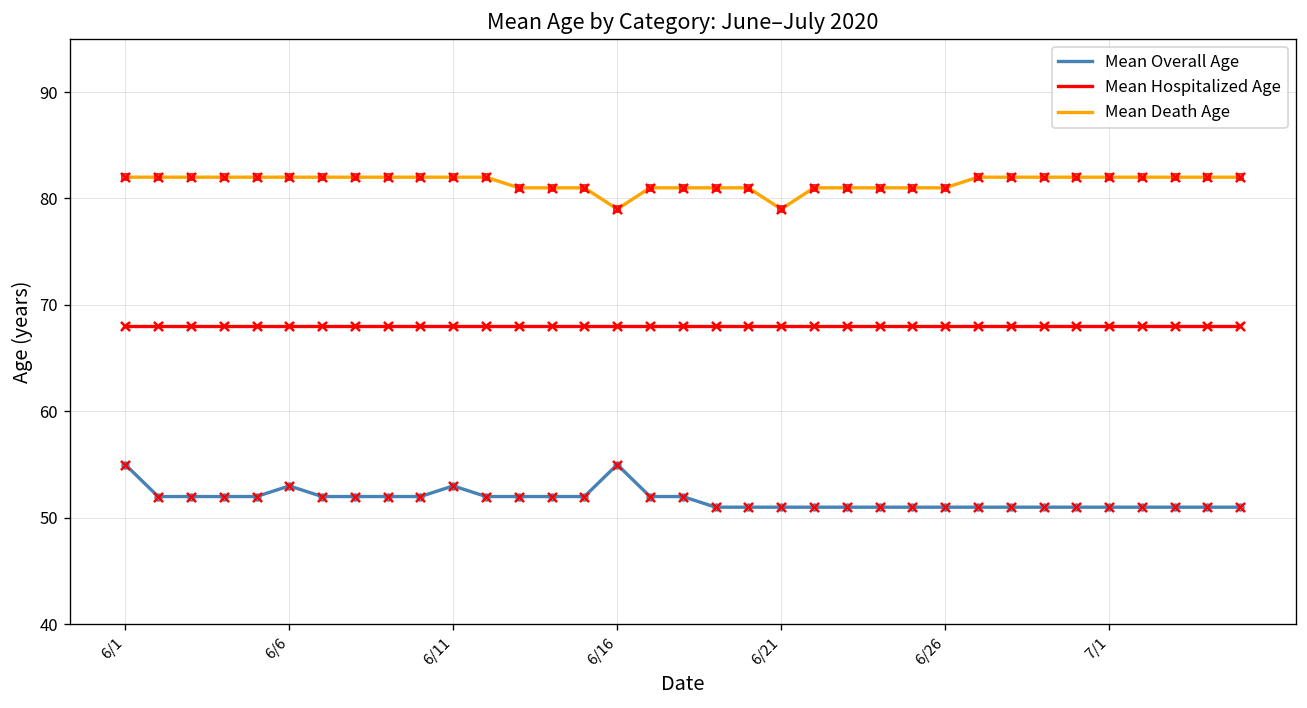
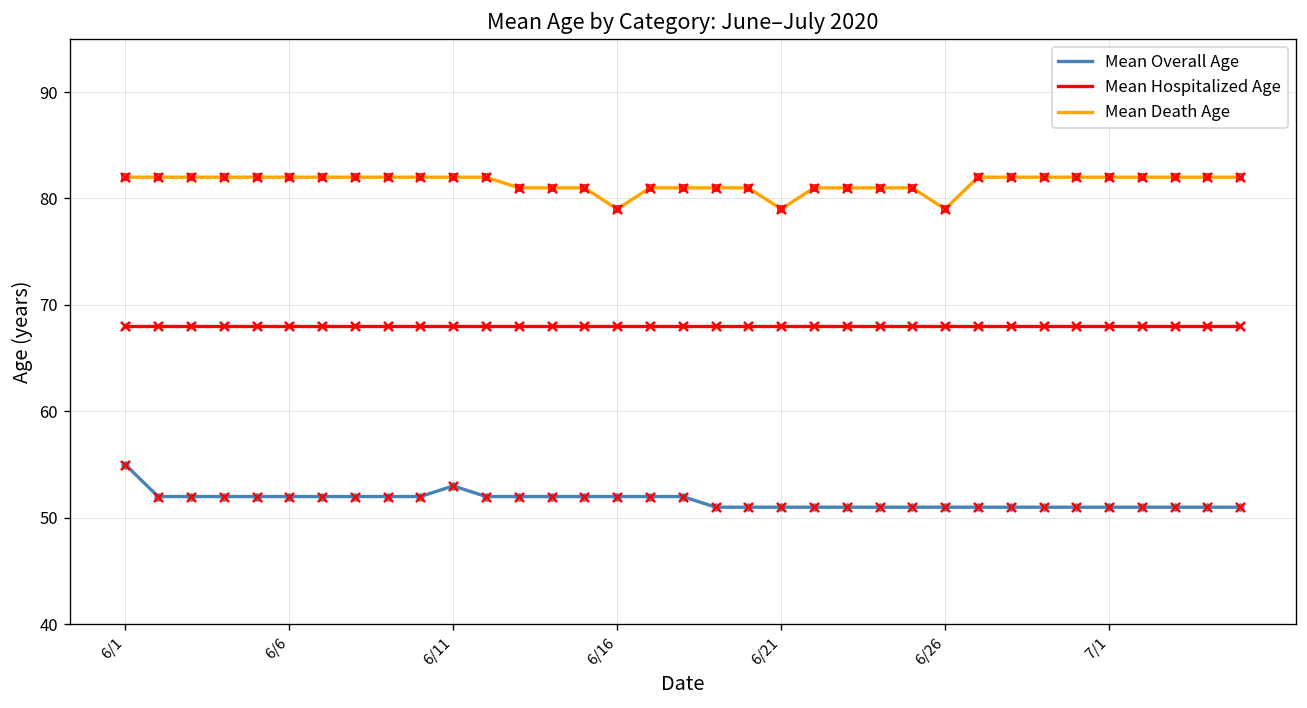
Mean Overall Age, 6/6: 53 -> 52
Mean Overall Age, 6/16: 55 -> 52
Mean Death Age, 6/26: 81 -> 79
